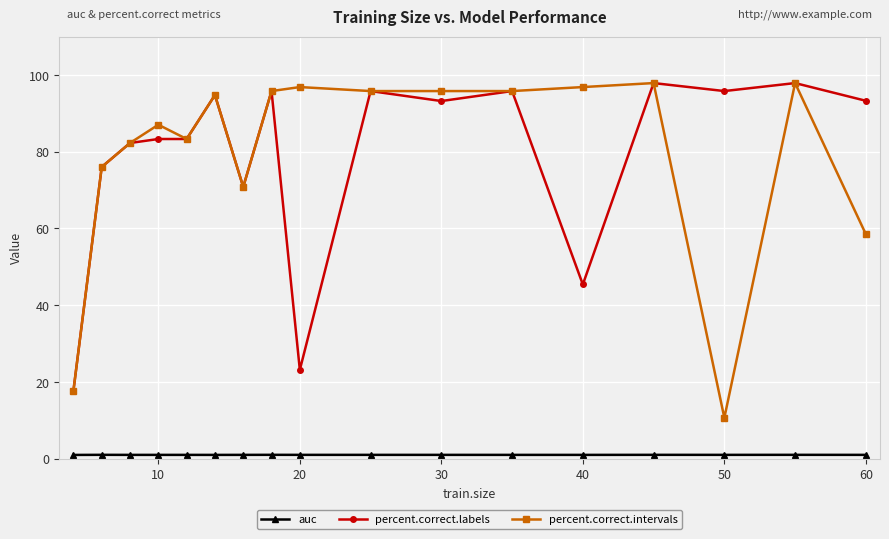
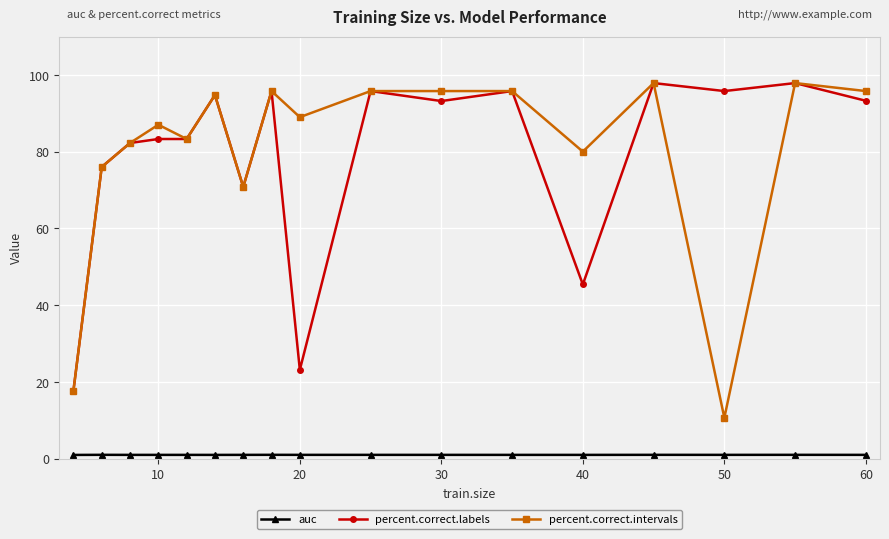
percent.correct.intervals, 20: 97 -> 89
percent.correct.intervals, 40: 97 -> 80
percent.correct.intervals, 60: 59 -> 96
